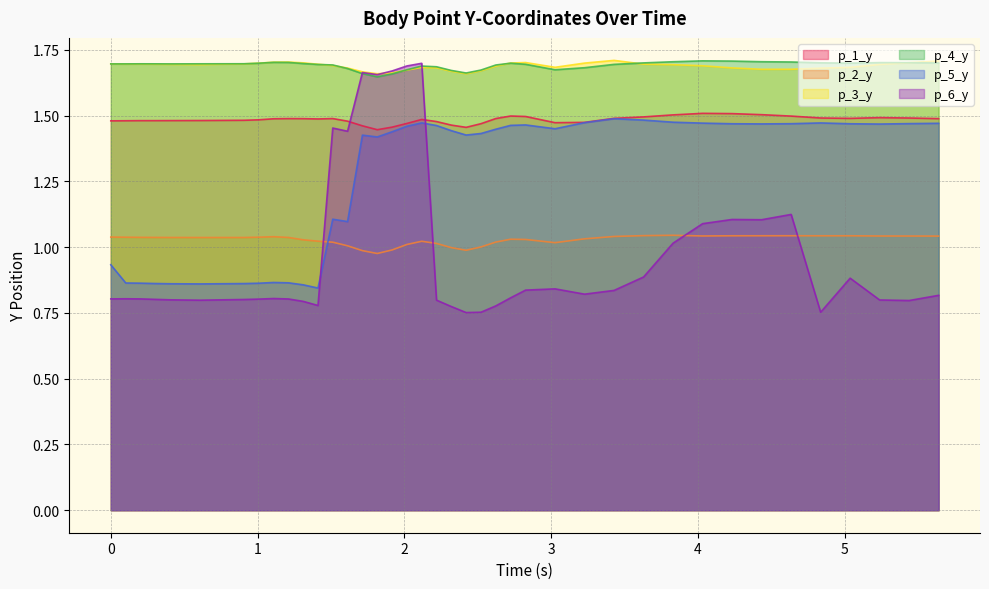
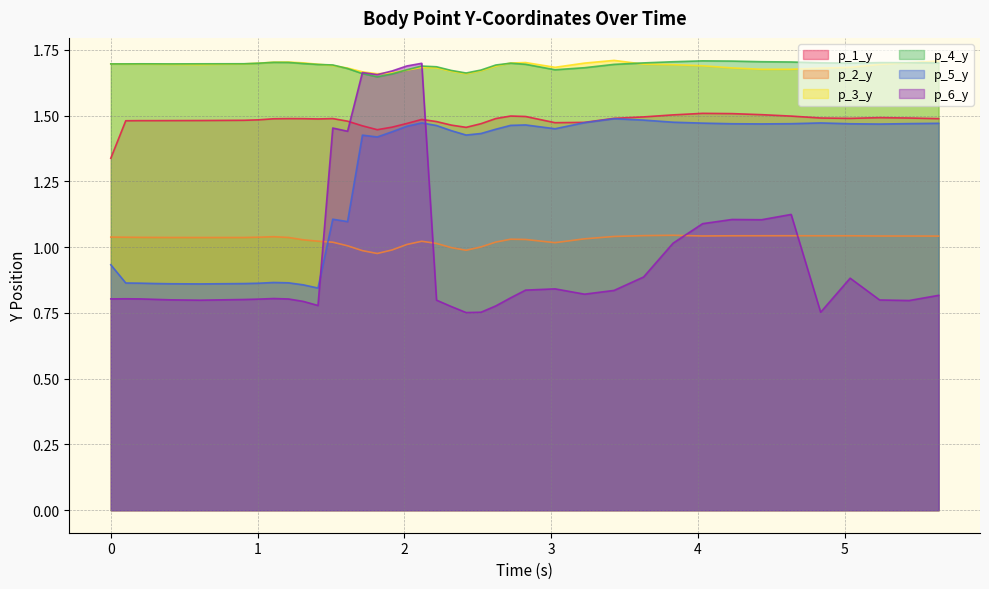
p_1_y, 0: 1.48 -> 1.34
